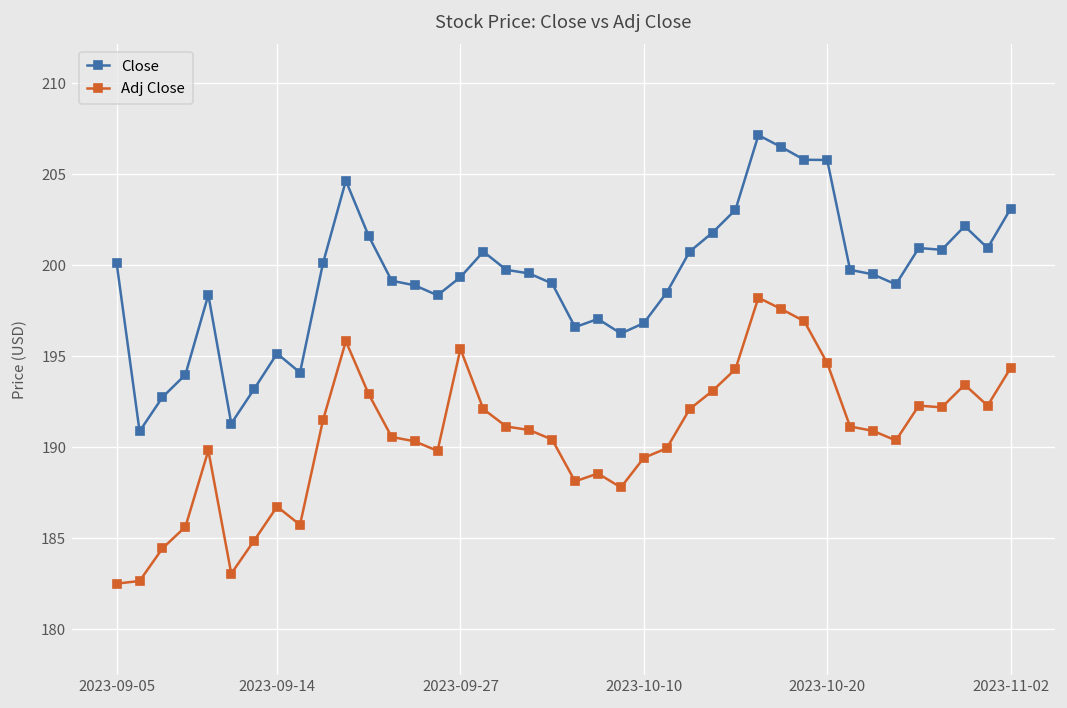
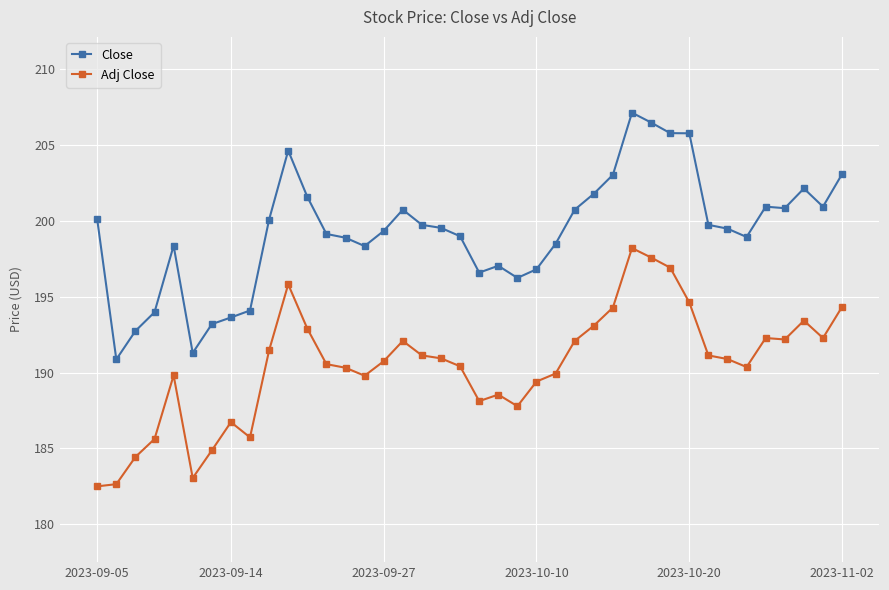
Close, 2023-09-14: 195.2 -> 193.6
Adj Close, 2023-09-27: 195.4 -> 190.8
